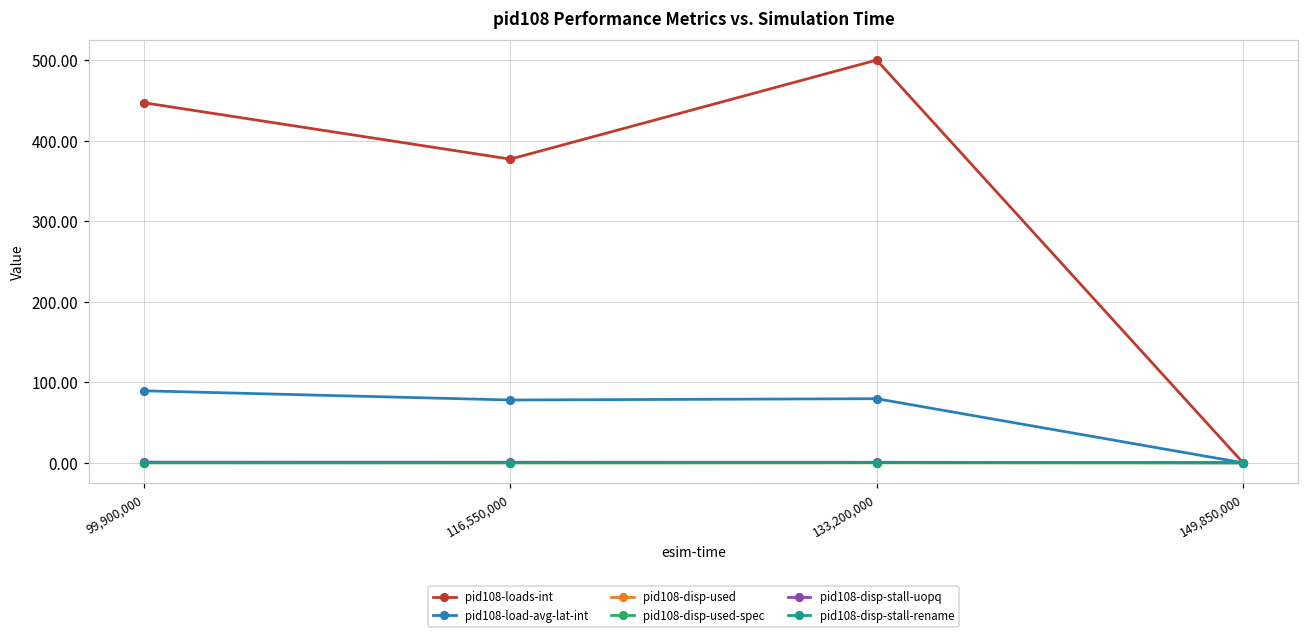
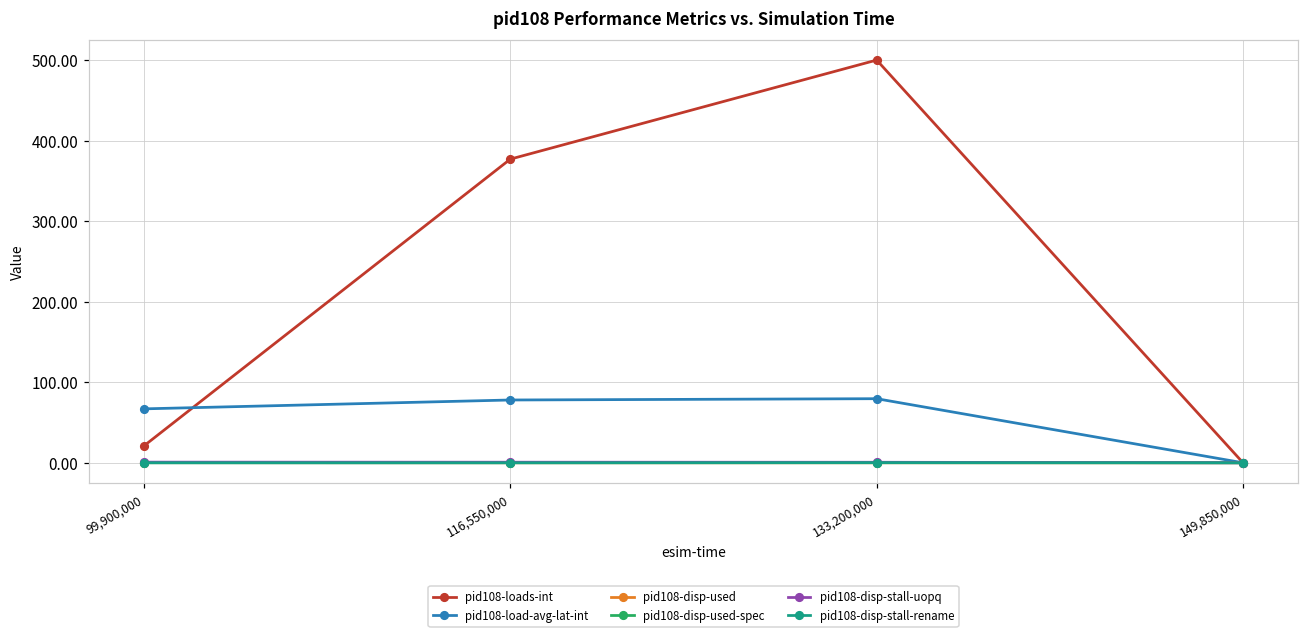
pid108-loads-int, 99,900,000: 450 -> 20
pid108-load-avg-lat-int, 99,900,000: 90 -> 70
